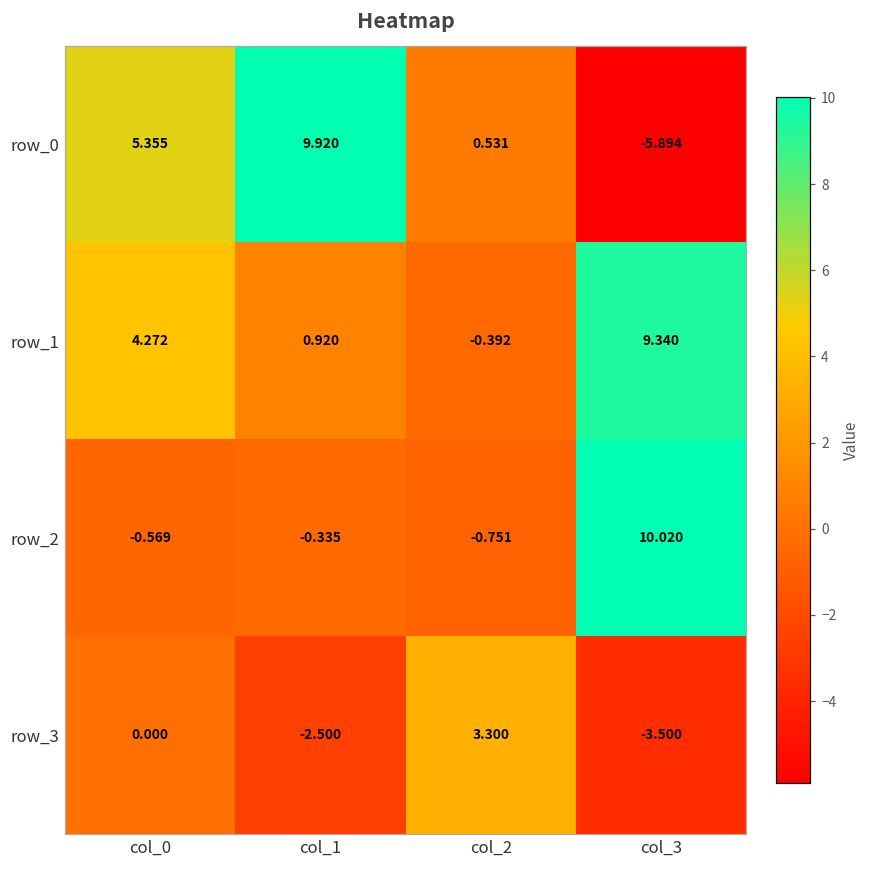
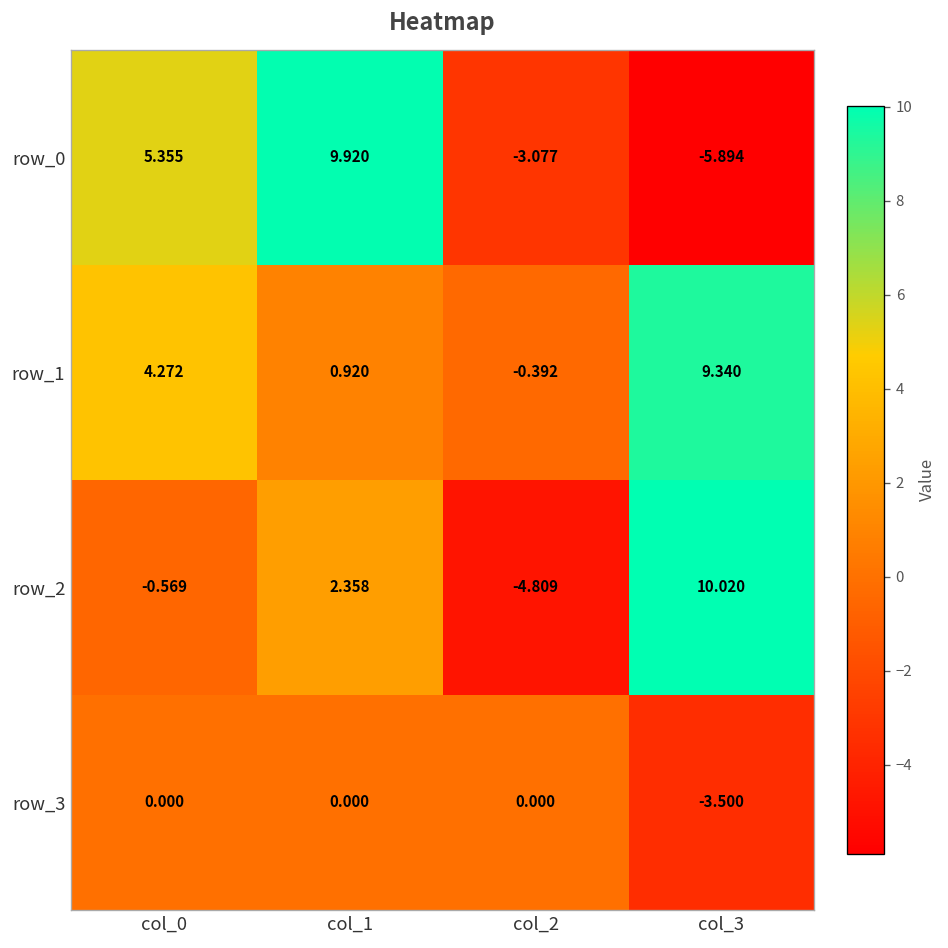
row_0, col_2: 0.531 -> -3.077
row_2, col_1: -0.335 -> 2.358
row_2, col_2: -0.751 -> -4.809
row_3, col_1: -2.500 -> 0.000
row_3, col_2: 3.300 -> 0.000
